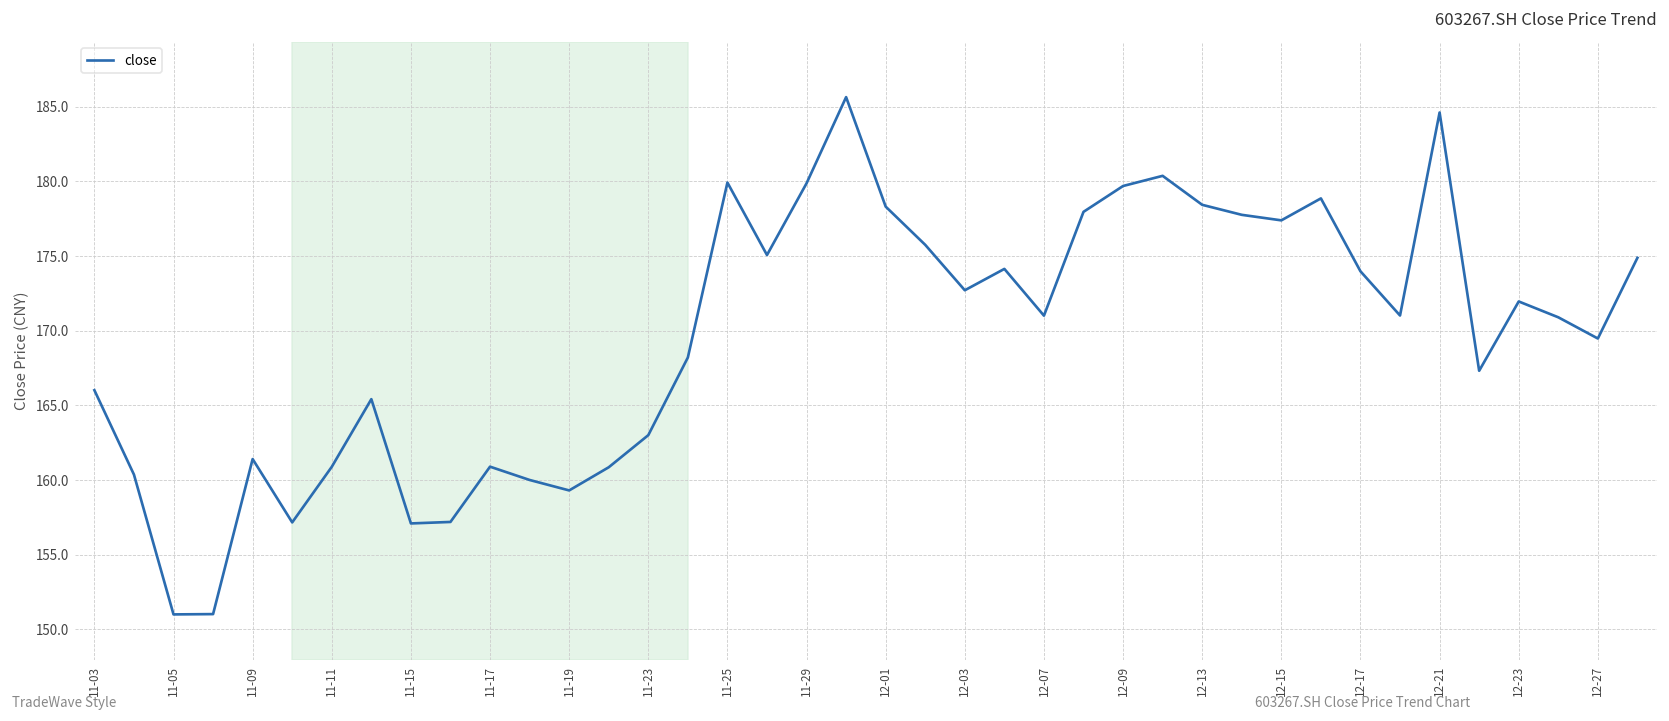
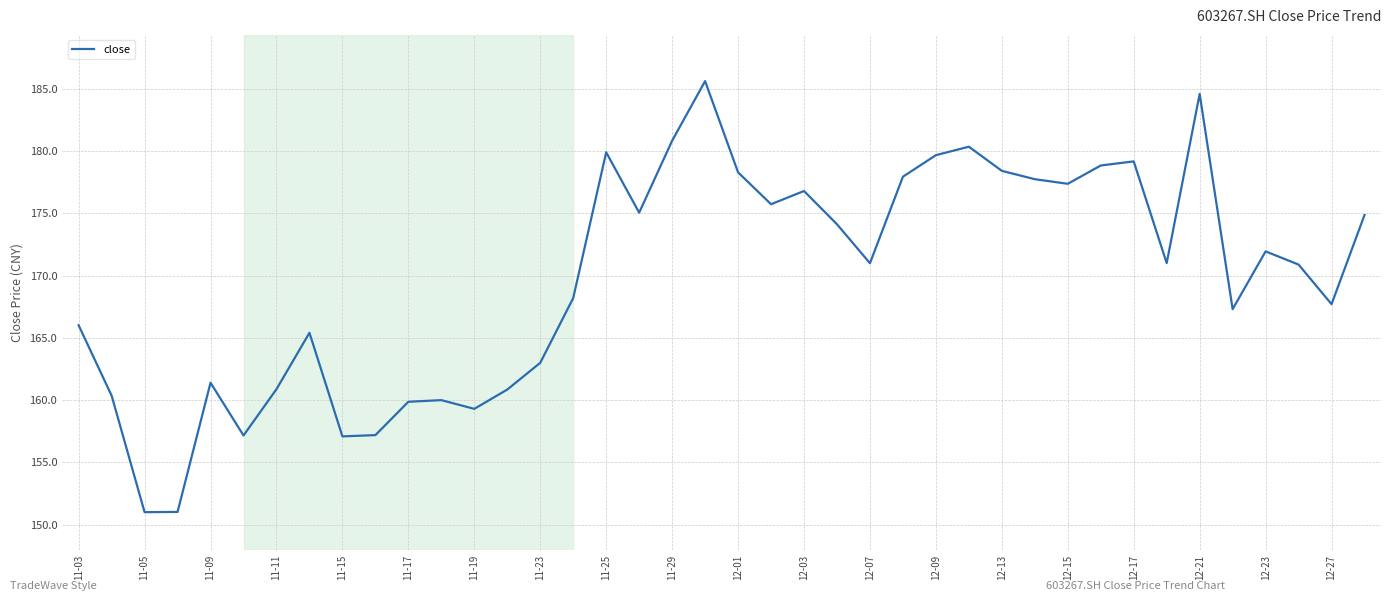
11-17: 160.9 -> 159.9
11-29: 179.9 -> 180.8
12-03: 172.7 -> 176.8
12-17: 174.0 -> 179.2
12-27: 169.5 -> 167.7
